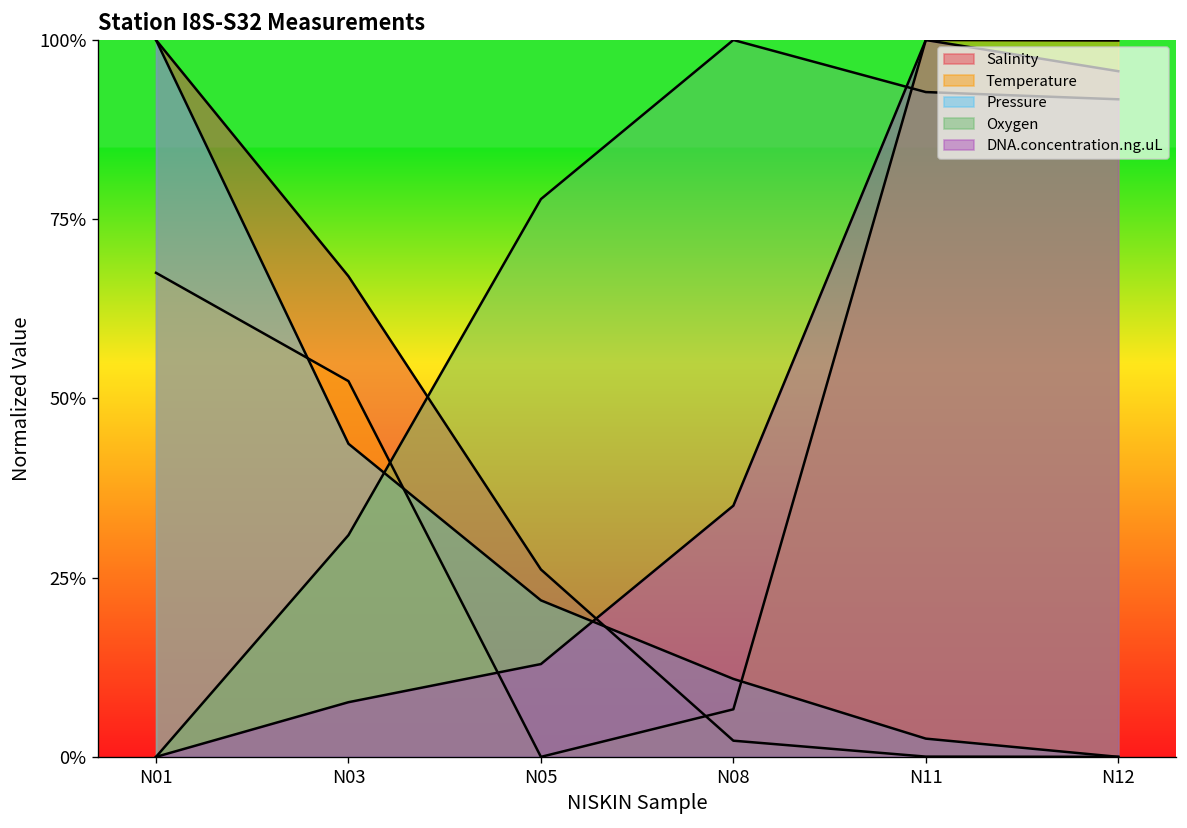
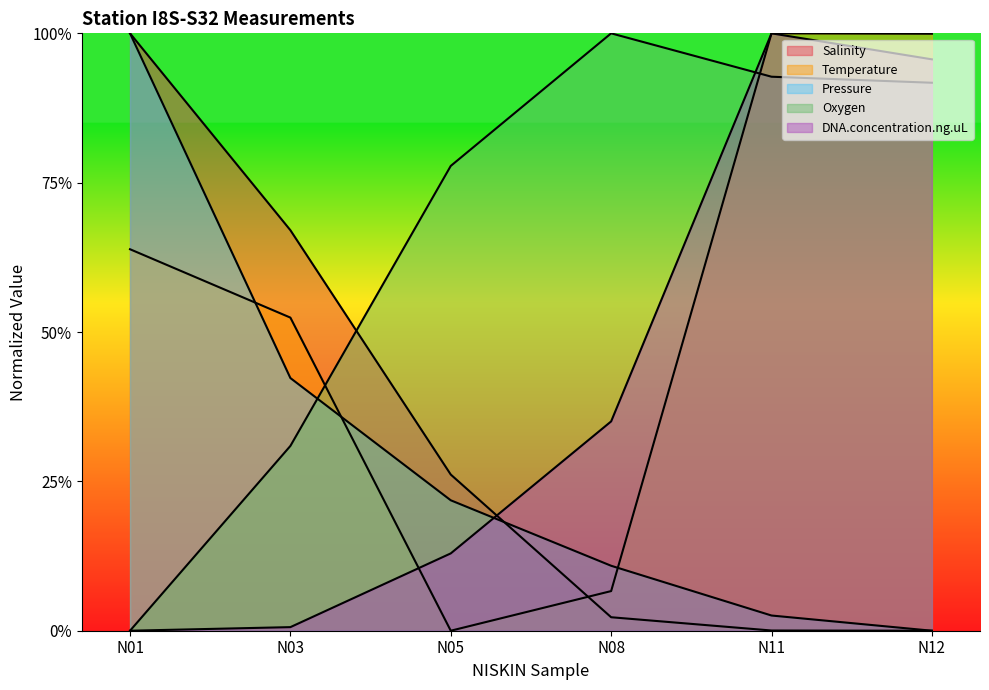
Temperature, N01: 68% -> 64%
Pressure, N03: 44% -> 42%
DNA.concentration.ng.uL, N03: 8% -> 1%
